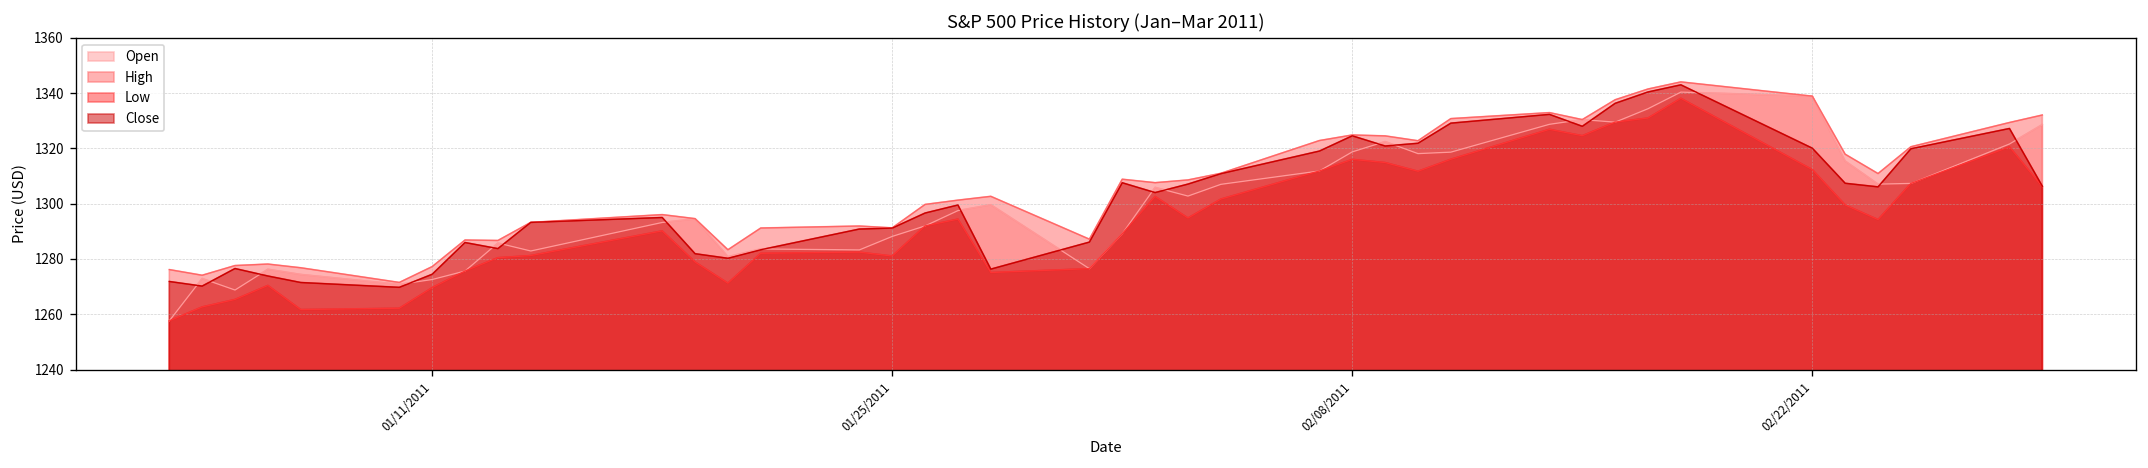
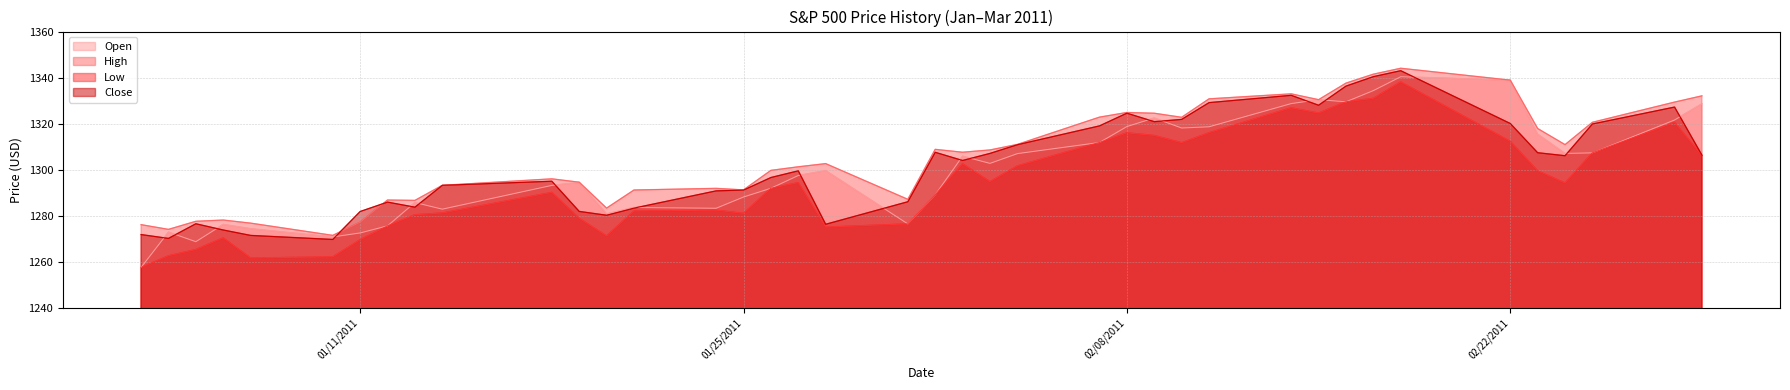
Close, 01/11/2011: 1274 -> 1282
